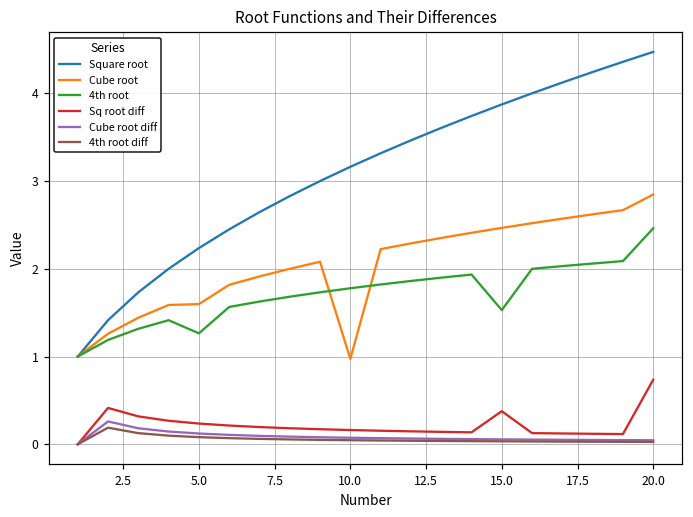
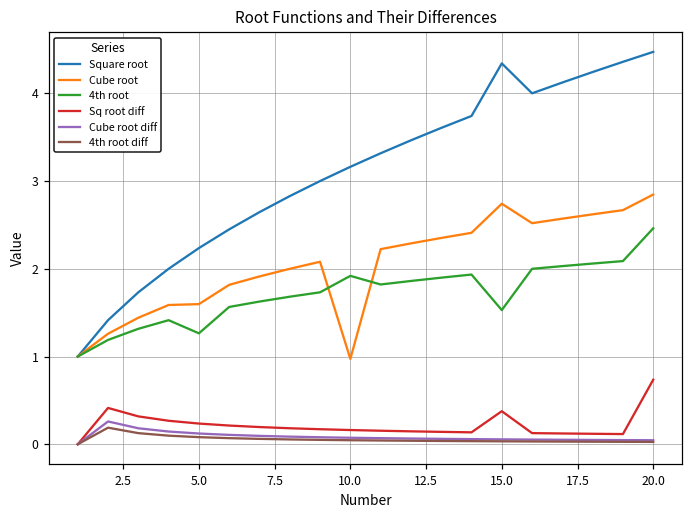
4th root, 10.0: 1.8 -> 1.9
Square root, 15.0: 3.9 -> 4.3
Cube root, 15.0: 2.5 -> 2.7
